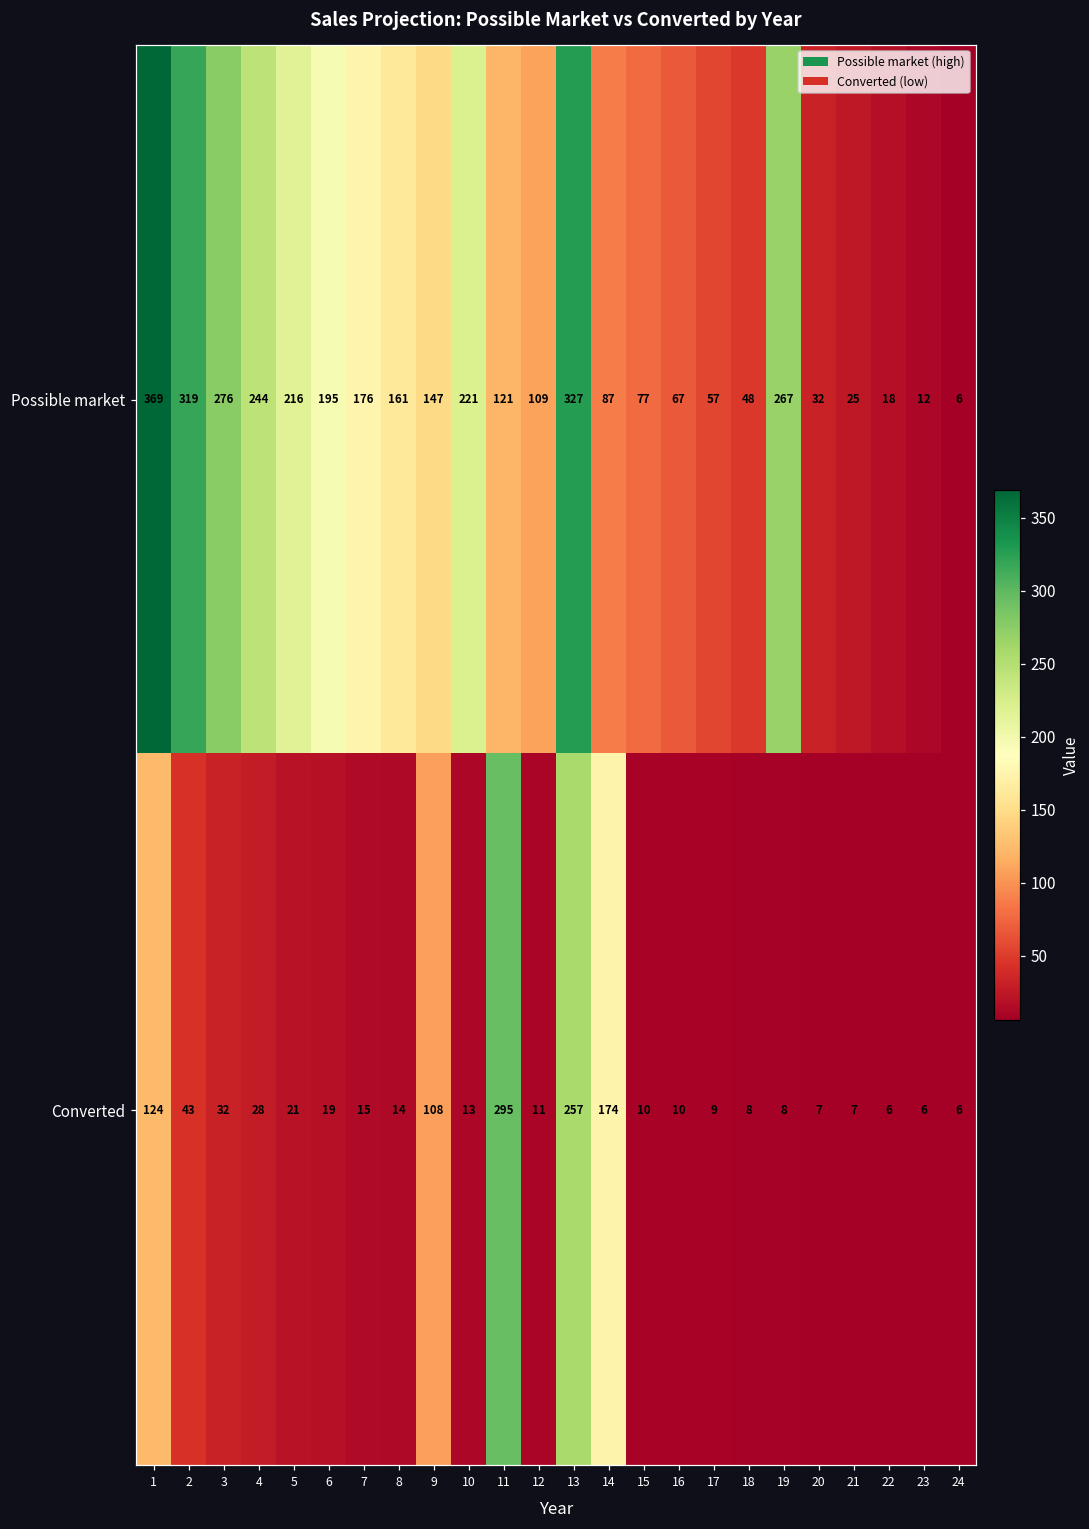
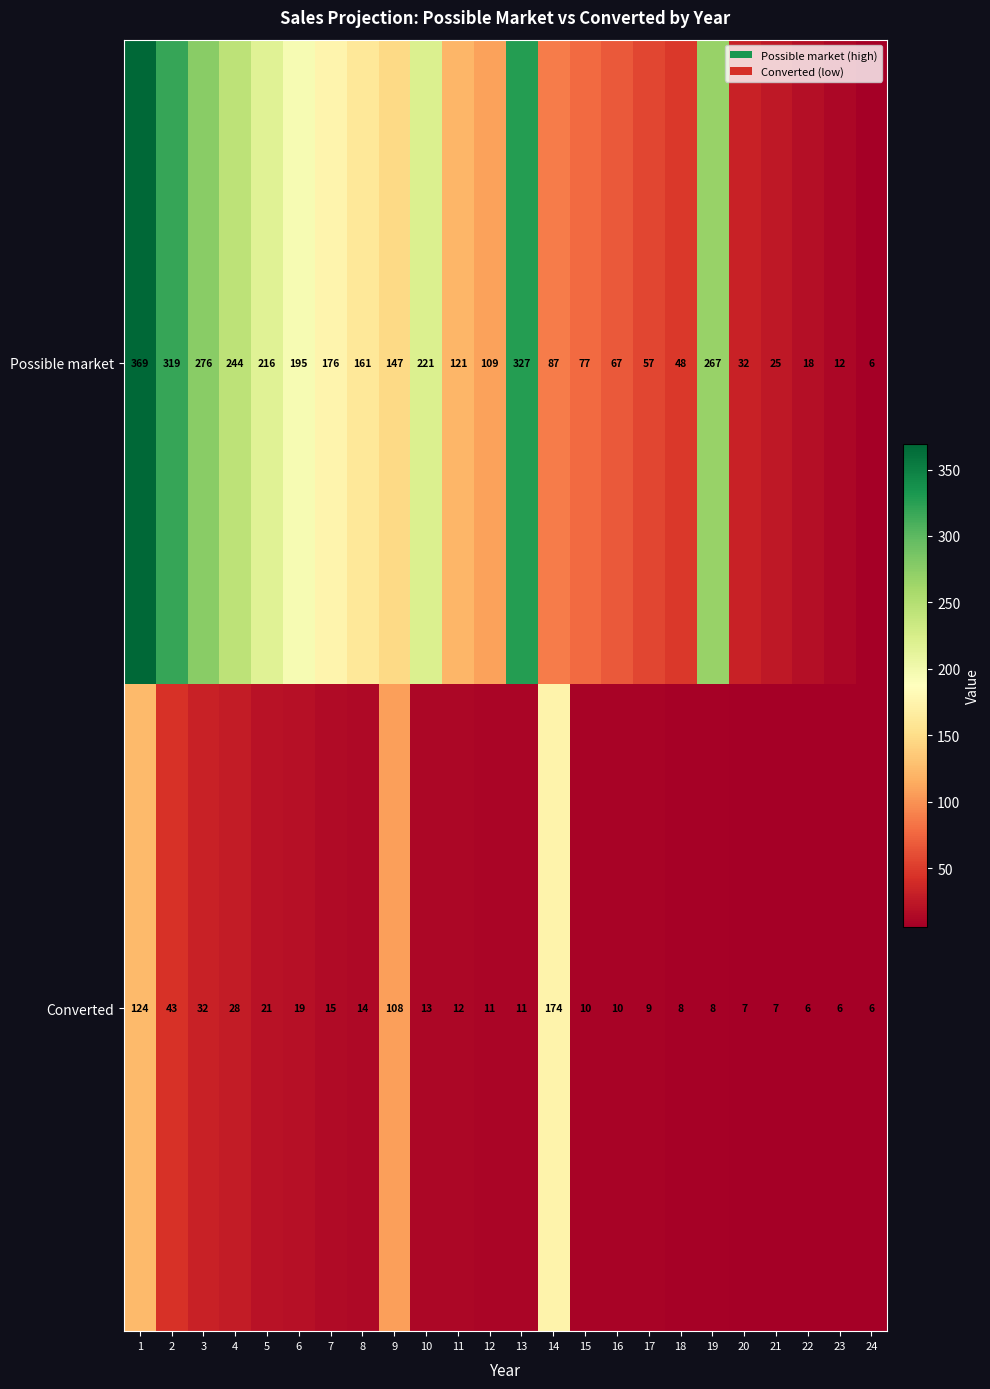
Converted, 11: 295 -> 12
Converted, 13: 257 -> 11
